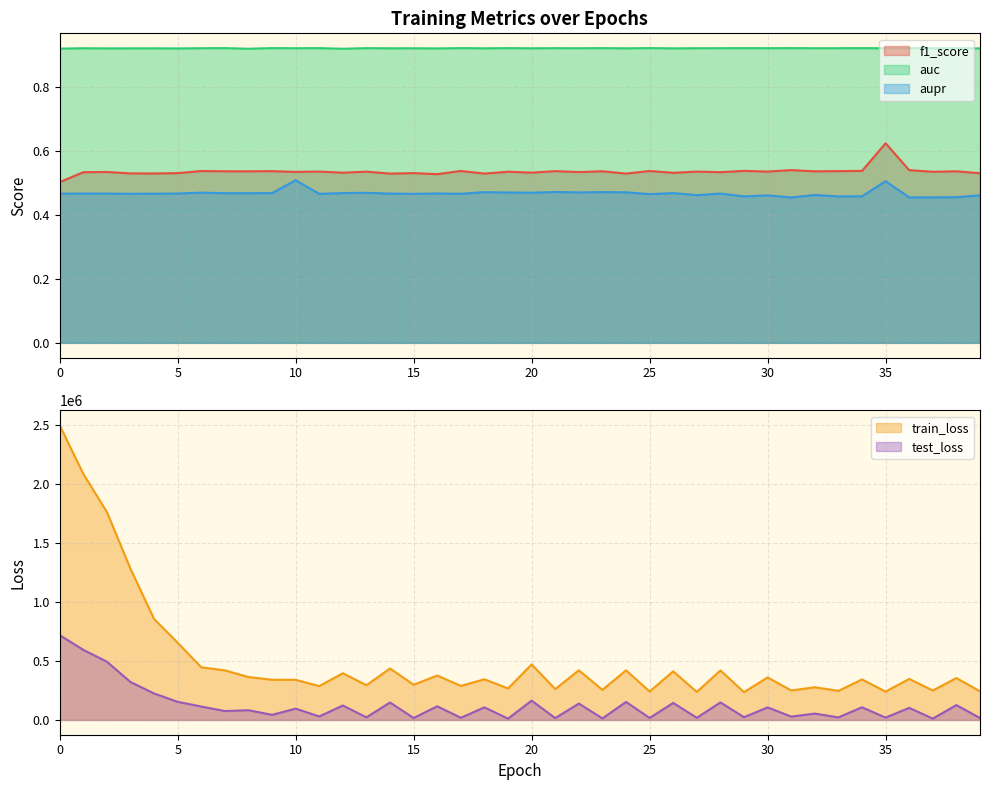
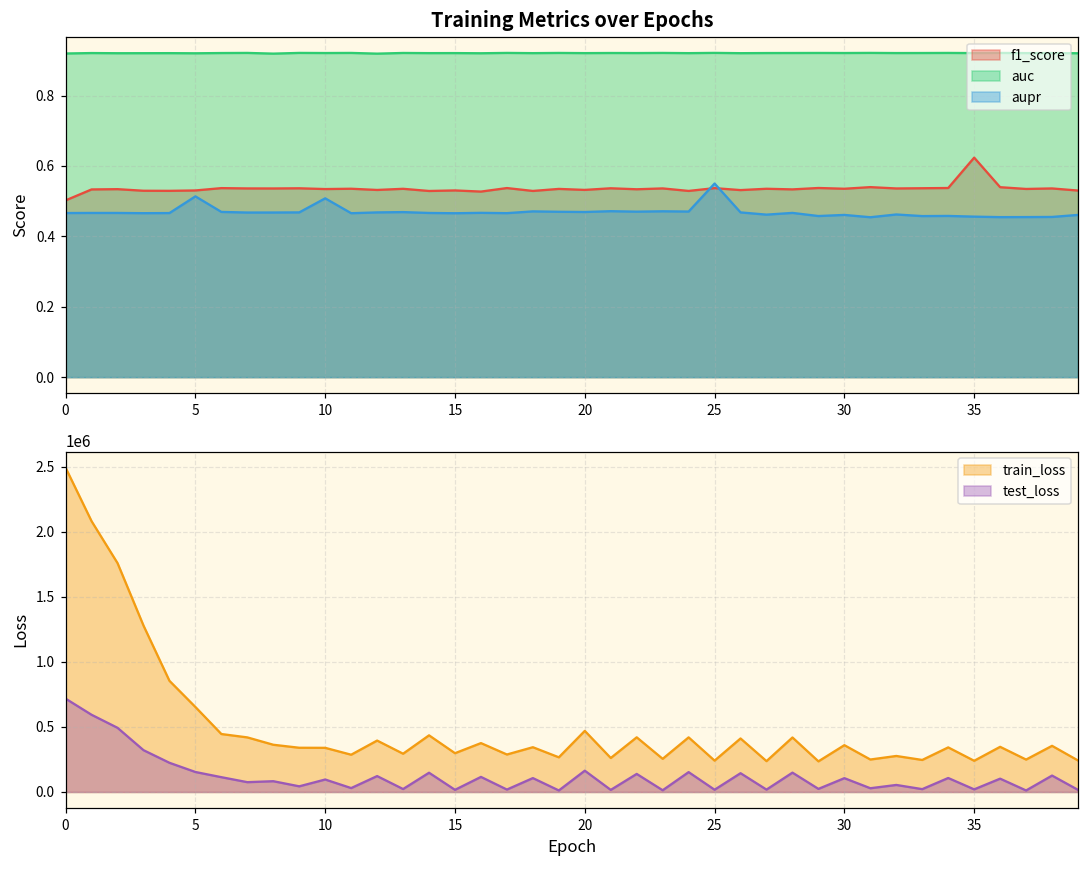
Training Metrics over Epochs, aupr, 5: 0.47 -> 0.51
Training Metrics over Epochs, aupr, 25: 0.46 -> 0.55
Training Metrics over Epochs, aupr, 35: 0.51 -> 0.46
